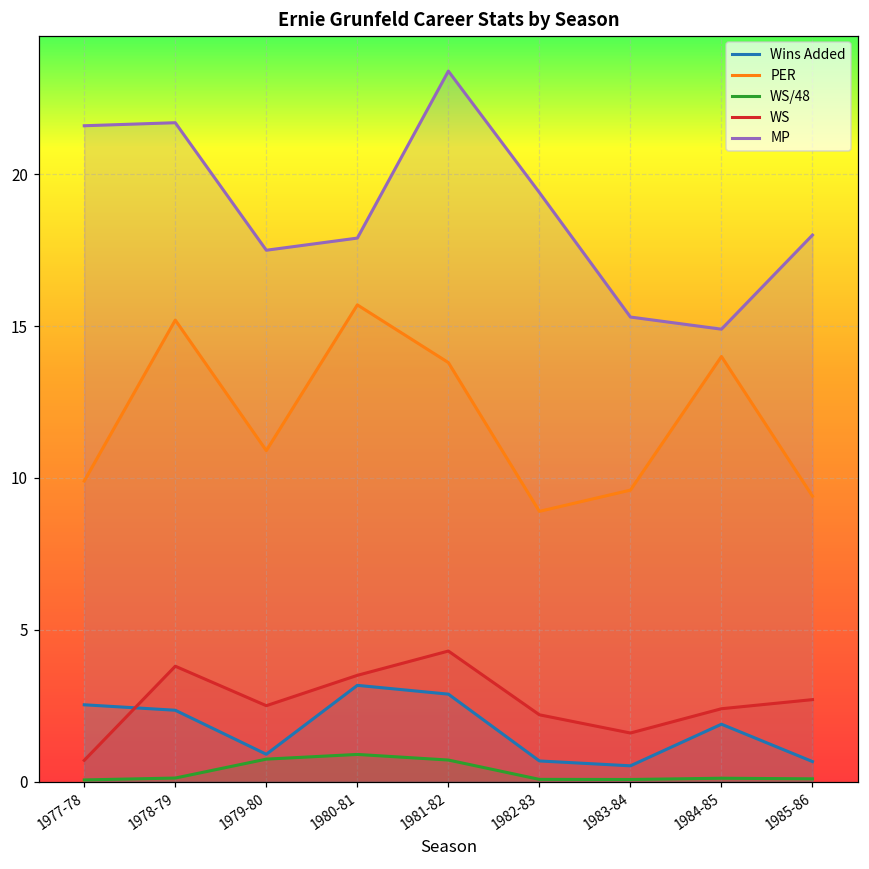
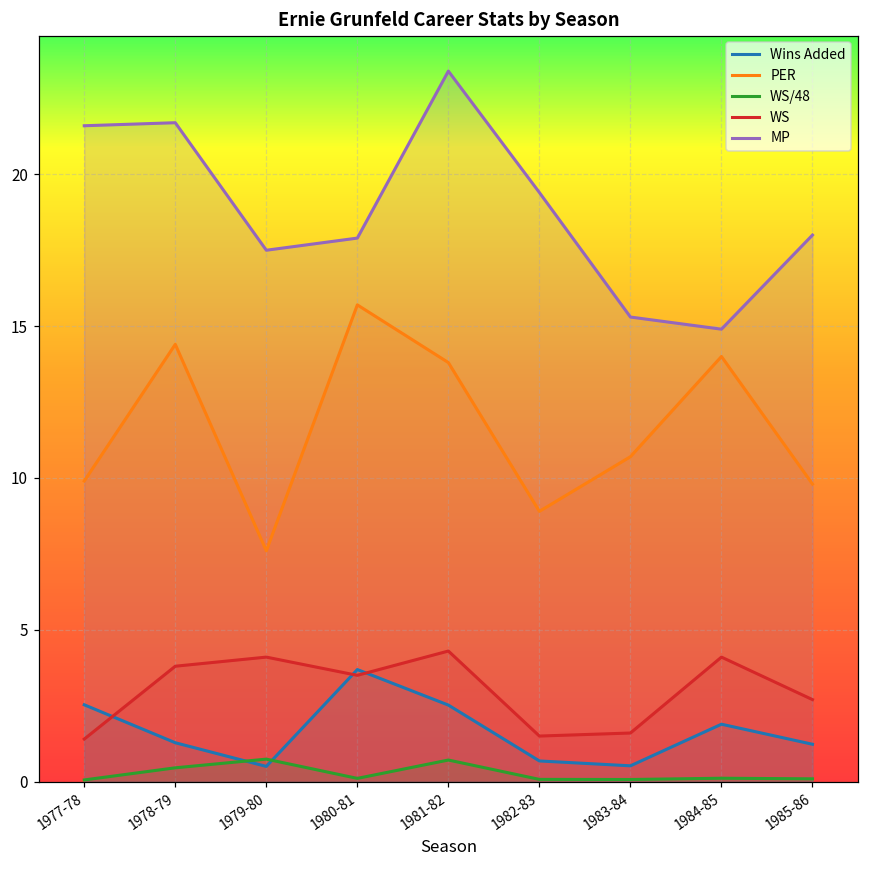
WS, 1977-78: 0.7 -> 1.4
Wins Added, 1978-79: 2.4 -> 1.3
PER, 1978-79: 15.2 -> 14.4
WS/48, 1978-79: 0.1 -> 0.5
Wins Added, 1979-80: 0.9 -> 0.5
PER, 1979-80: 10.9 -> 7.6
WS, 1979-80: 2.5 -> 4.1
Wins Added, 1980-81: 3.2 -> 3.7
WS/48, 1980-81: 0.9 -> 0.1
Wins Added, 1981-82: 2.9 -> 2.5
WS, 1982-83: 2.2 -> 1.5
PER, 1983-84: 9.6 -> 10.7
WS, 1984-85: 2.4 -> 4.1
Wins Added, 1985-86: 0.7 -> 1.2
PER, 1985-86: 9.4 -> 9.8
